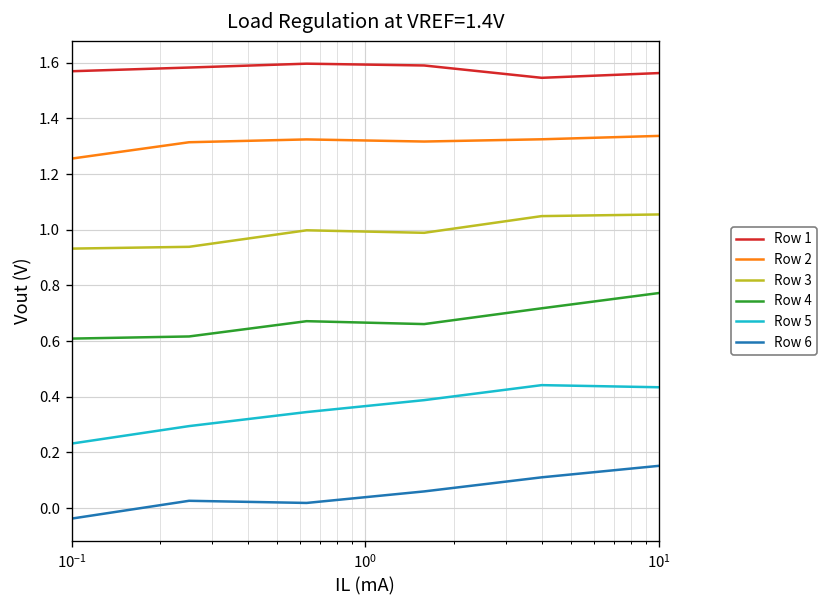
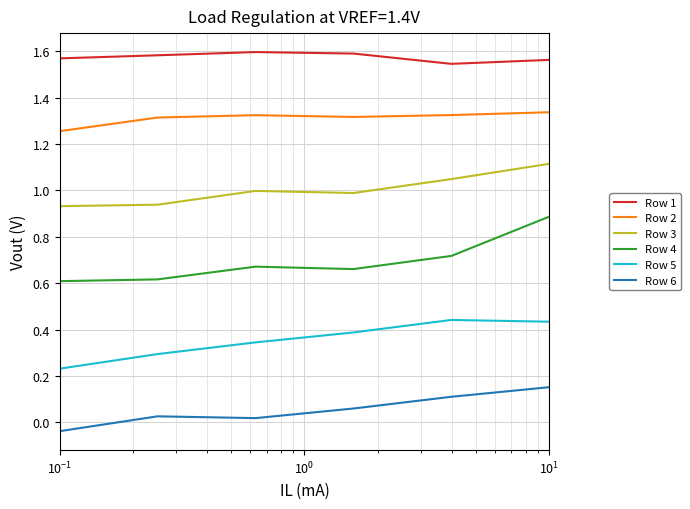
Row 3, 10^1: 1.05 -> 1.11
Row 4, 10^1: 0.77 -> 0.89
